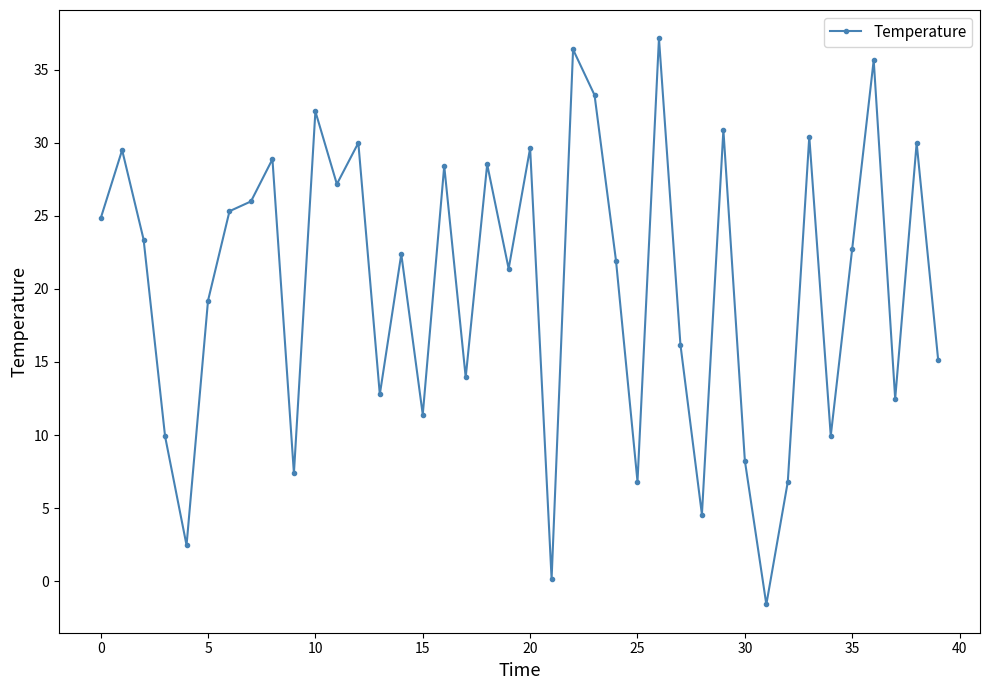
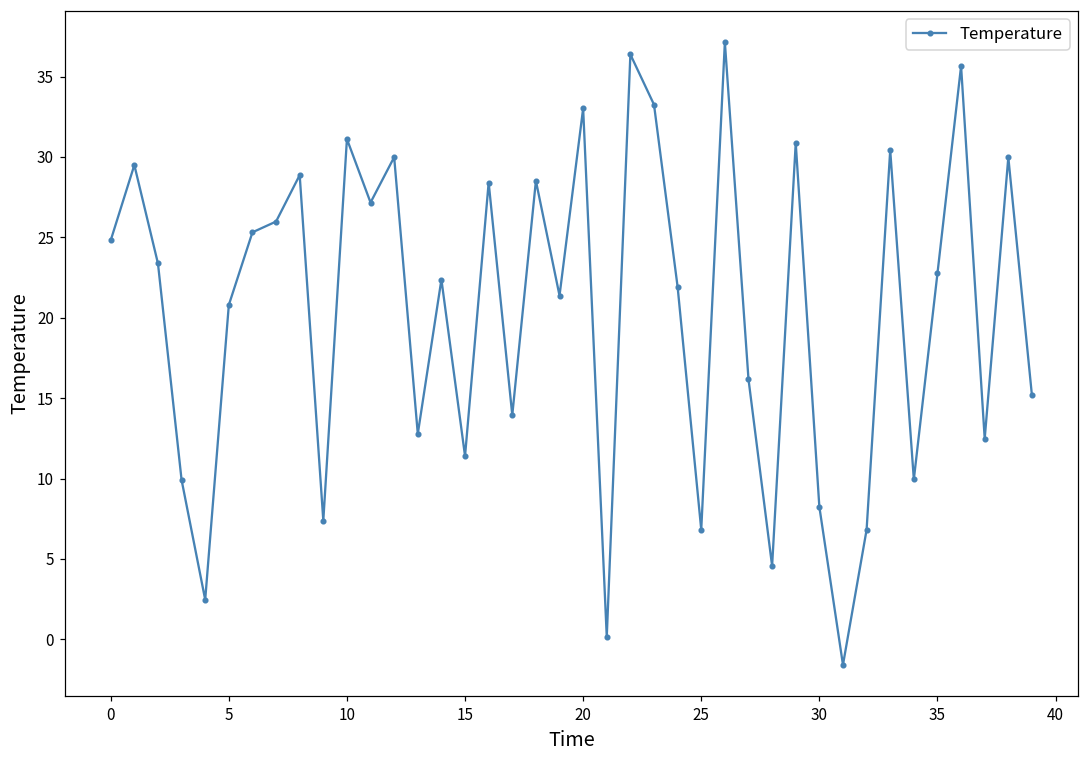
5: 19.2 -> 20.8
10: 32.1 -> 31.1
20: 29.6 -> 33.0
